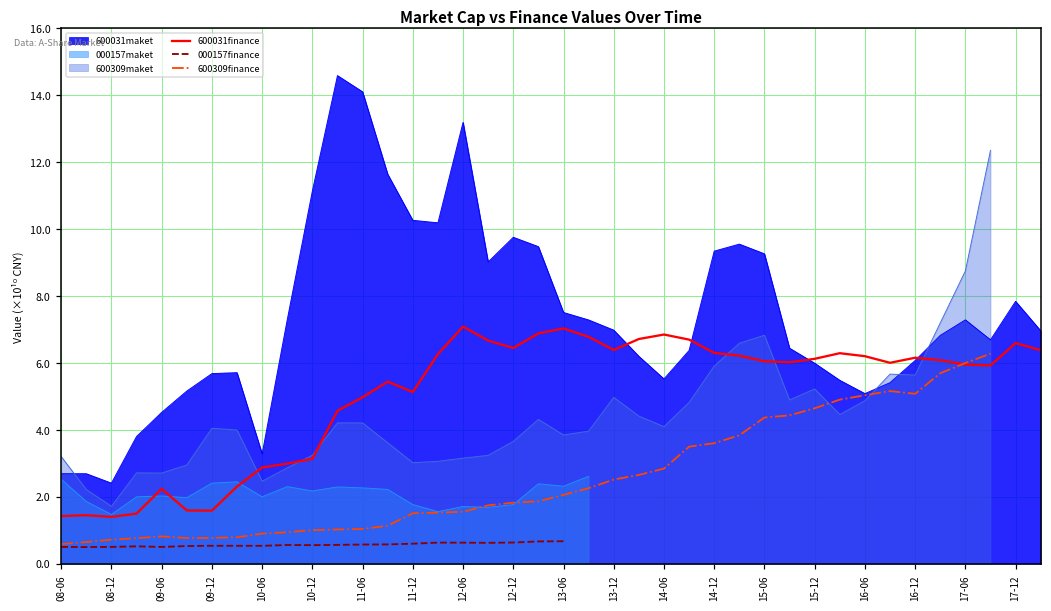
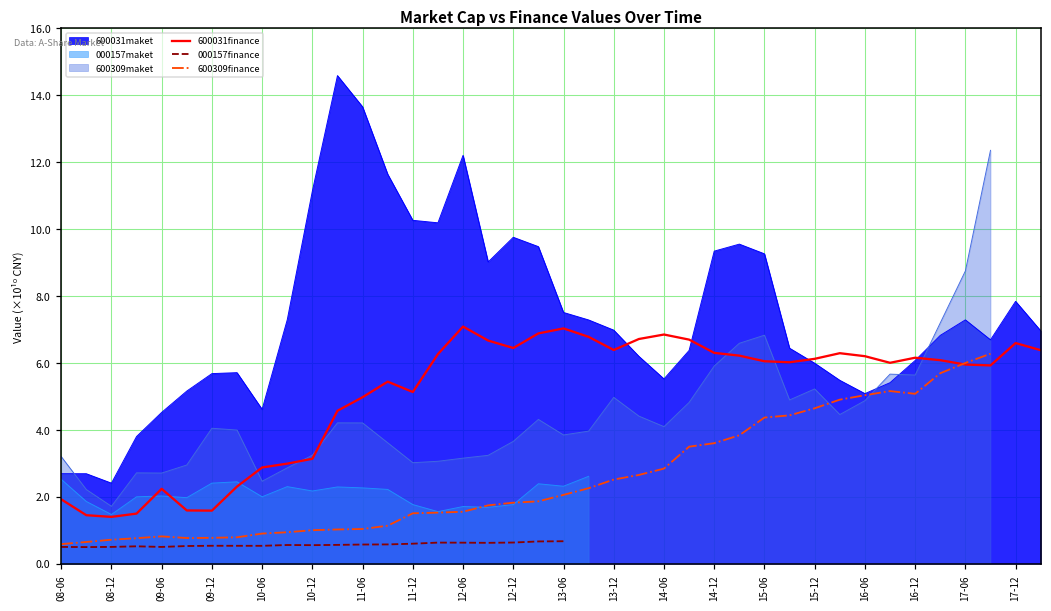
600031finance, 08-06: 1.4 -> 1.9
600031maket, 10-06: 3.3 -> 4.6
600031maket, 11-06: 14.1 -> 13.7
600031maket, 12-06: 13.2 -> 12.2
